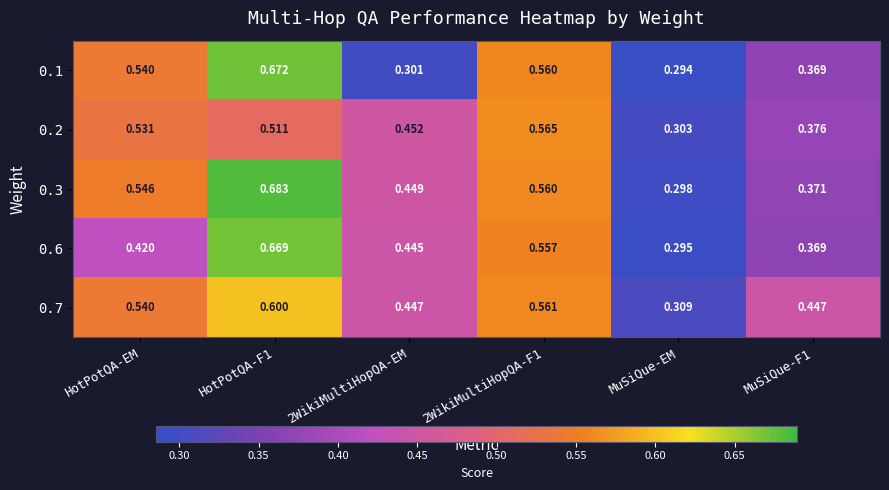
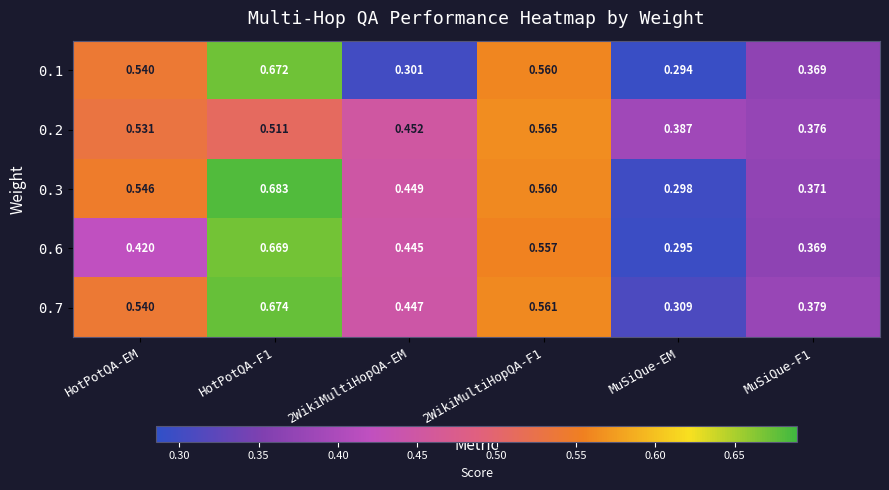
0.2, MuSiQue-EM: 0.303 -> 0.387
0.7, HotPotQA-F1: 0.600 -> 0.674
0.7, MuSiQue-F1: 0.447 -> 0.379
